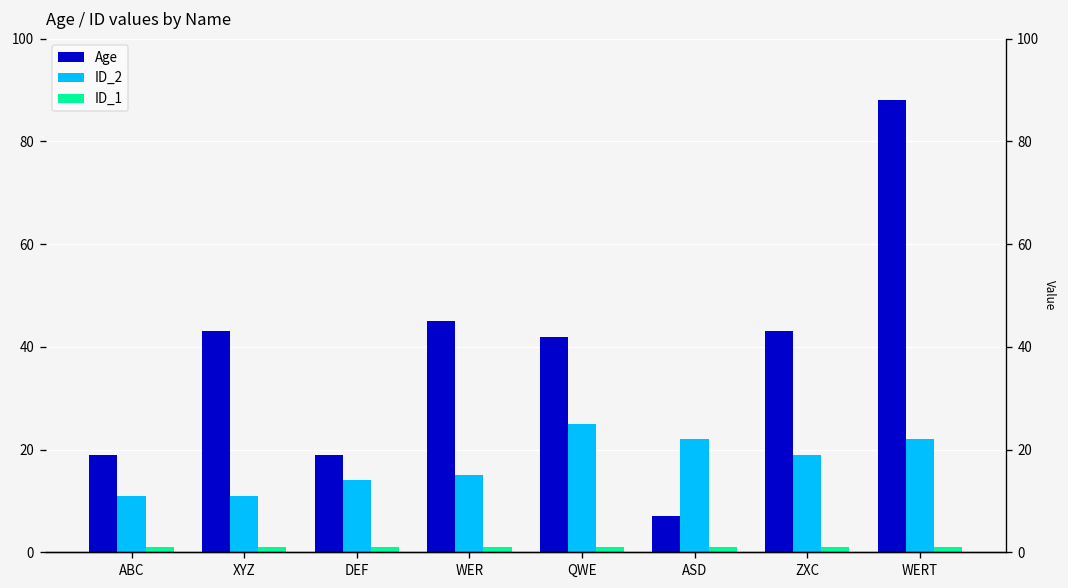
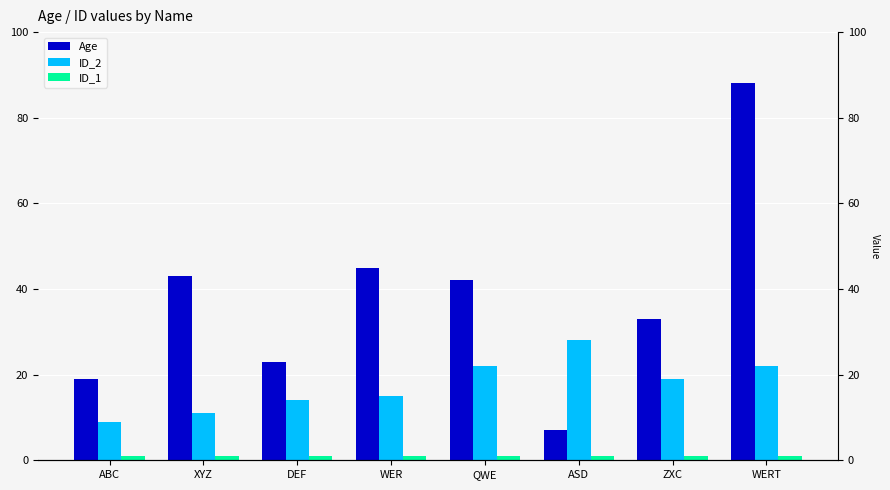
ID_2, ABC: 11 -> 9
Age, DEF: 19 -> 23
ID_2, QWE: 25 -> 22
ID_2, ASD: 22 -> 28
Age, ZXC: 43 -> 33
